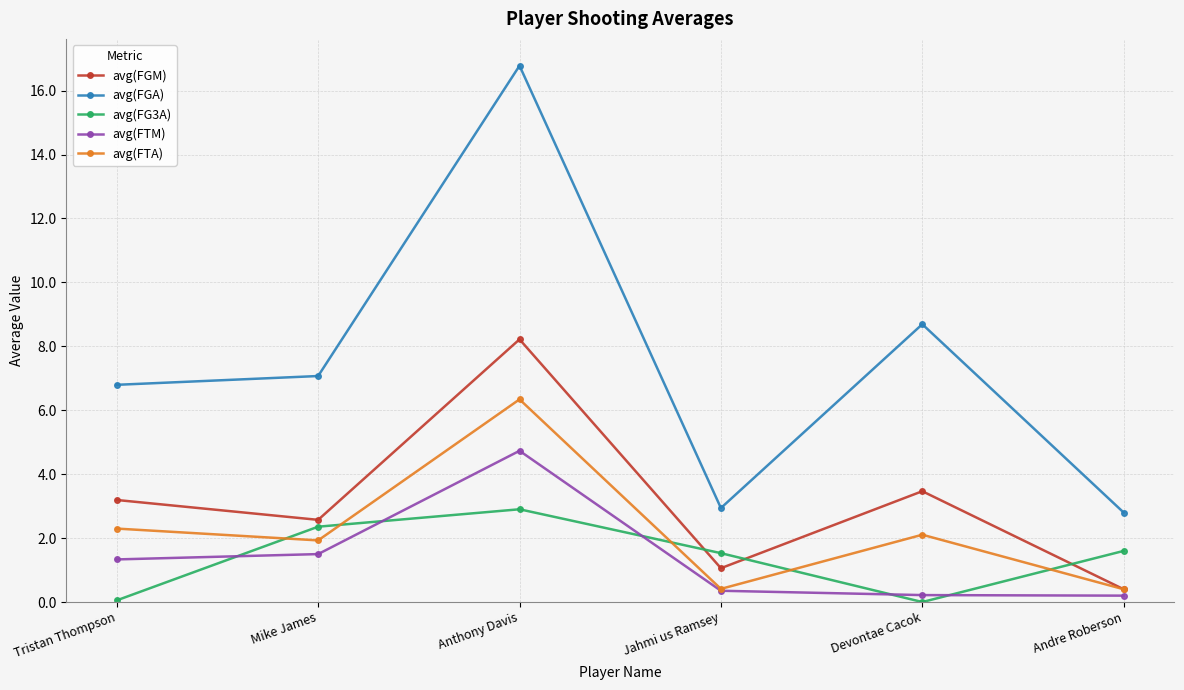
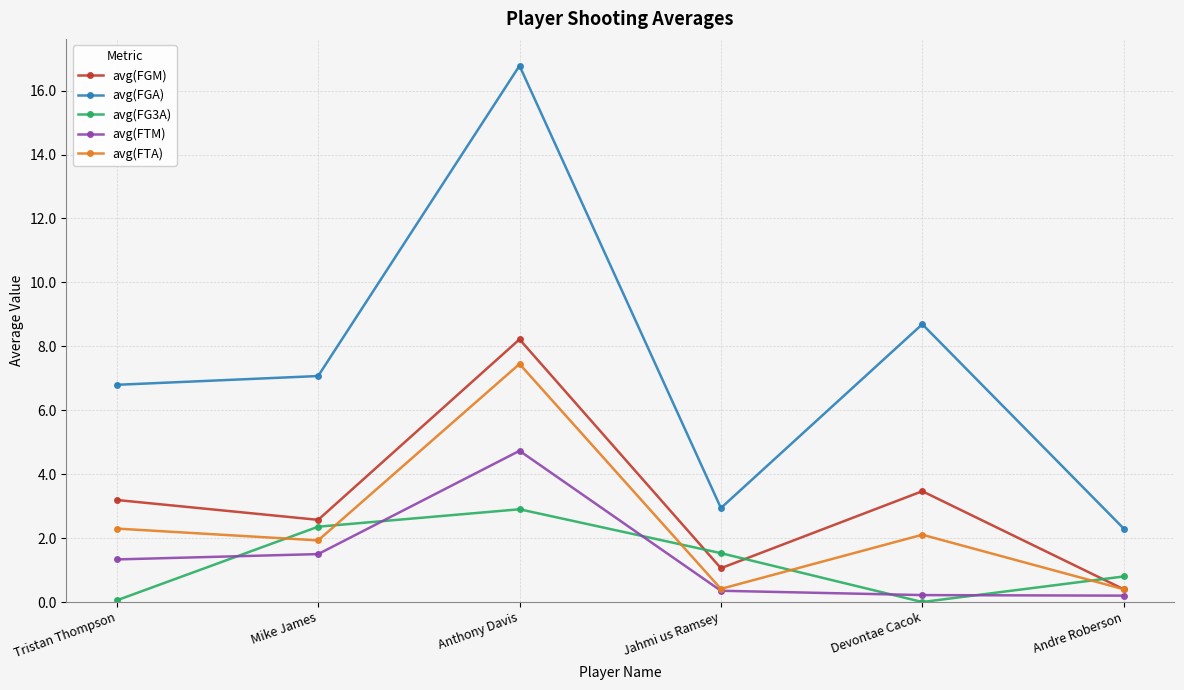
avg(FTA), Anthony Davis: 6.3 -> 7.4
avg(FGA), Andre Roberson: 2.8 -> 2.3
avg(FG3A), Andre Roberson: 1.6 -> 0.8
